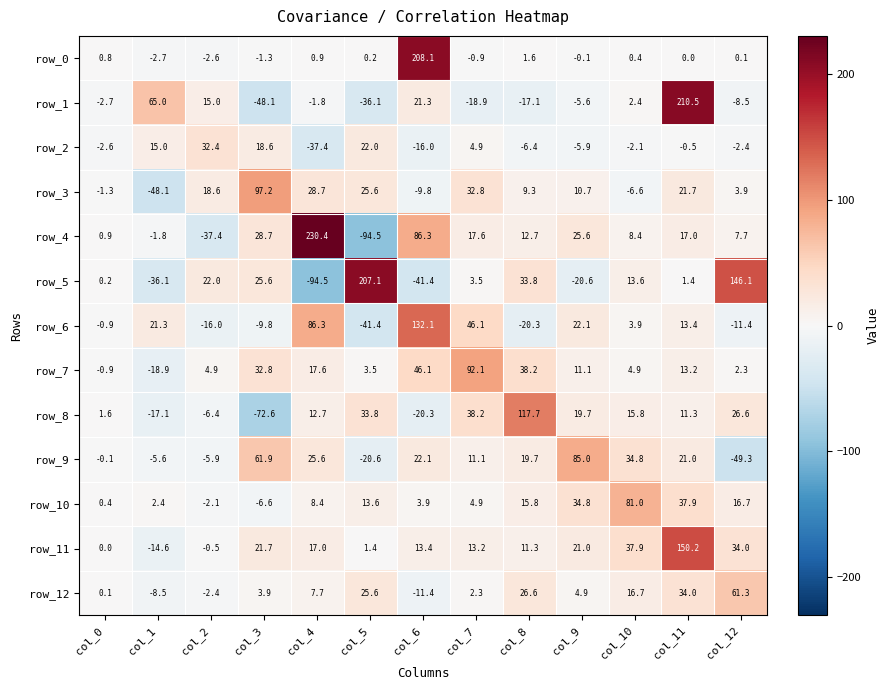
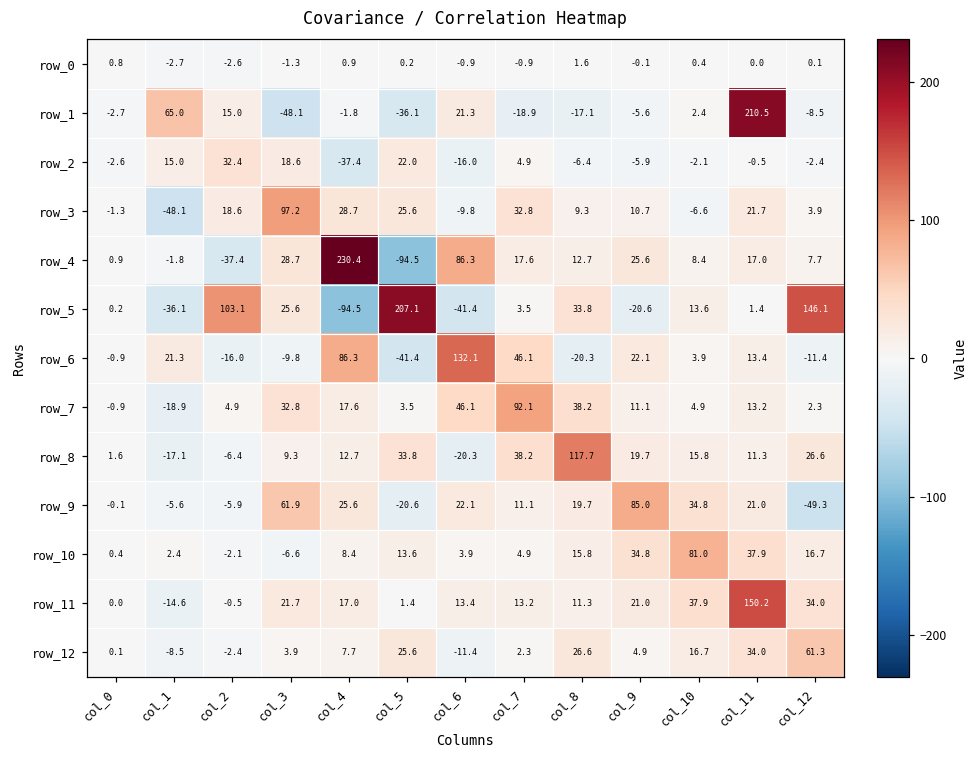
row_0, col_6: 208.1 -> -0.9
row_5, col_2: 22.0 -> 103.1
row_8, col_3: -72.6 -> 9.3
